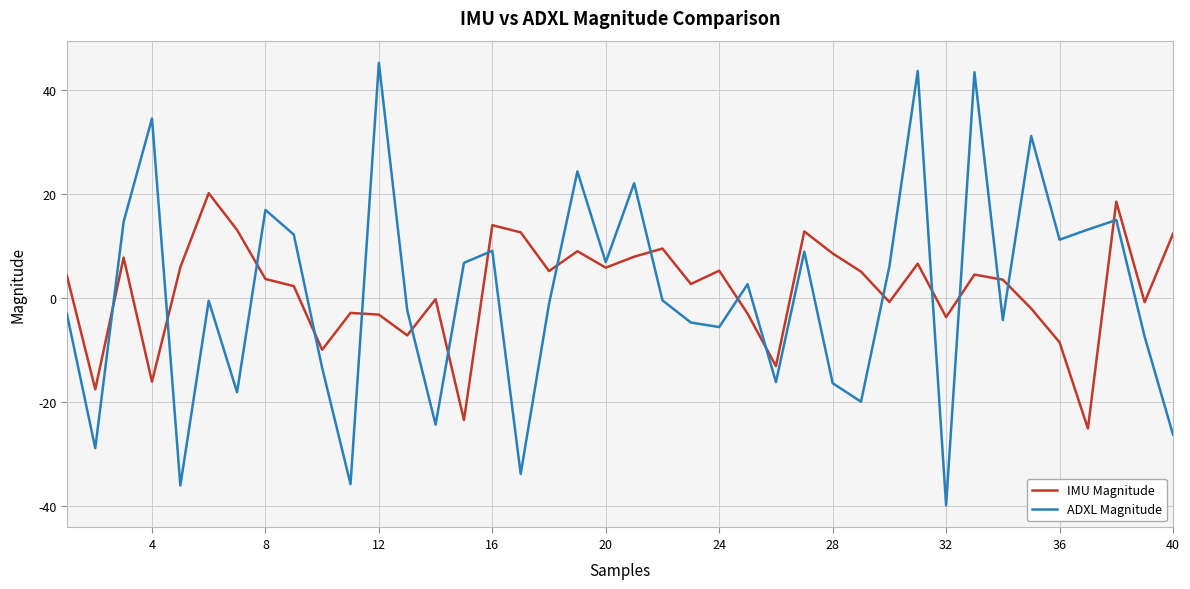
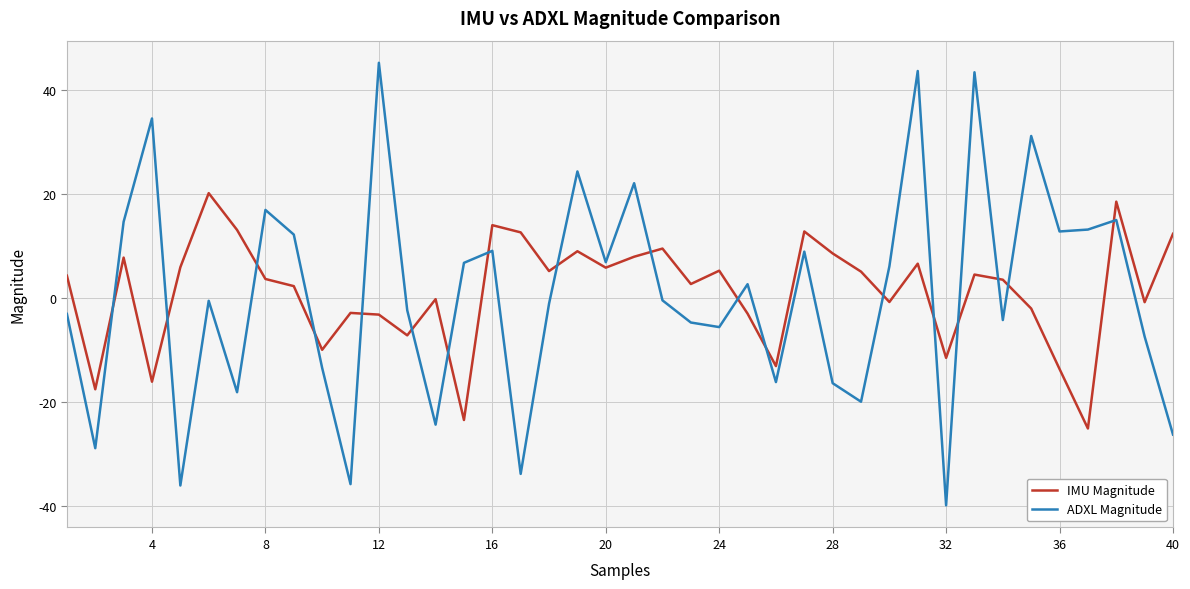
IMU Magnitude, 32: -4 -> -11
IMU Magnitude, 36: -8 -> -14
ADXL Magnitude, 36: 11 -> 13
